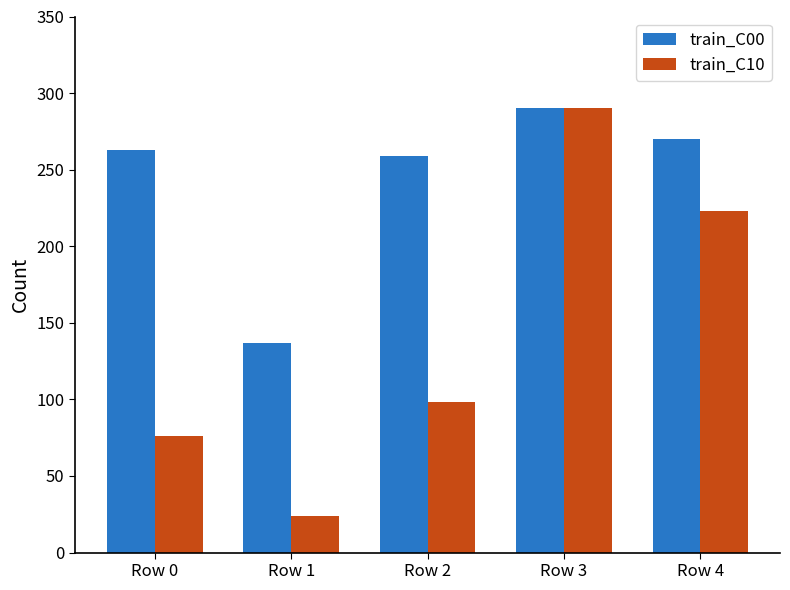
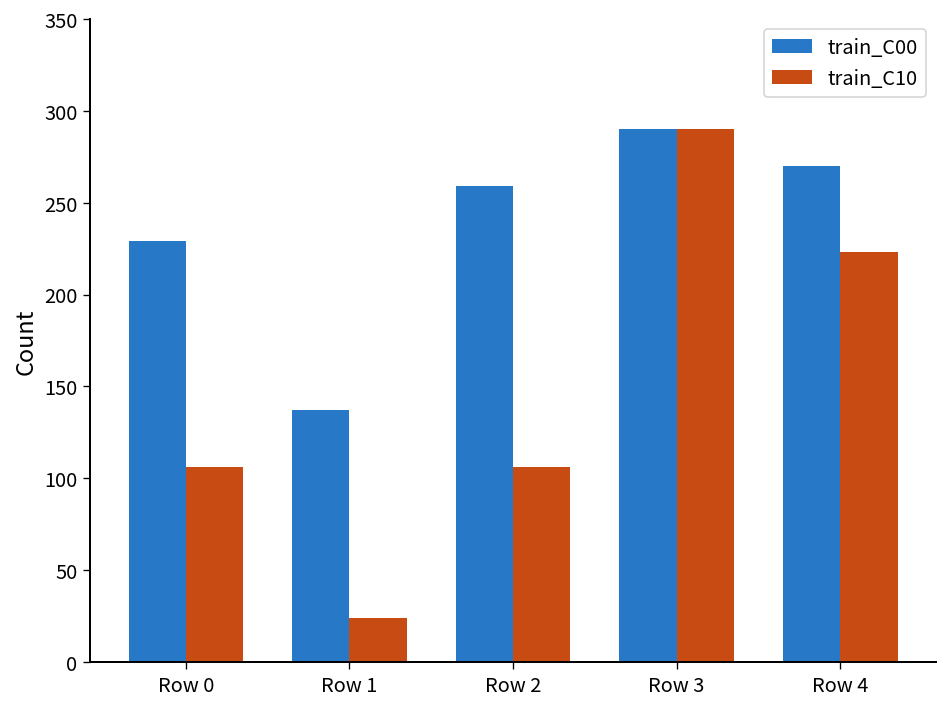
train_C00, Row 0: 263 -> 229
train_C10, Row 0: 76 -> 106
train_C10, Row 2: 98 -> 106
